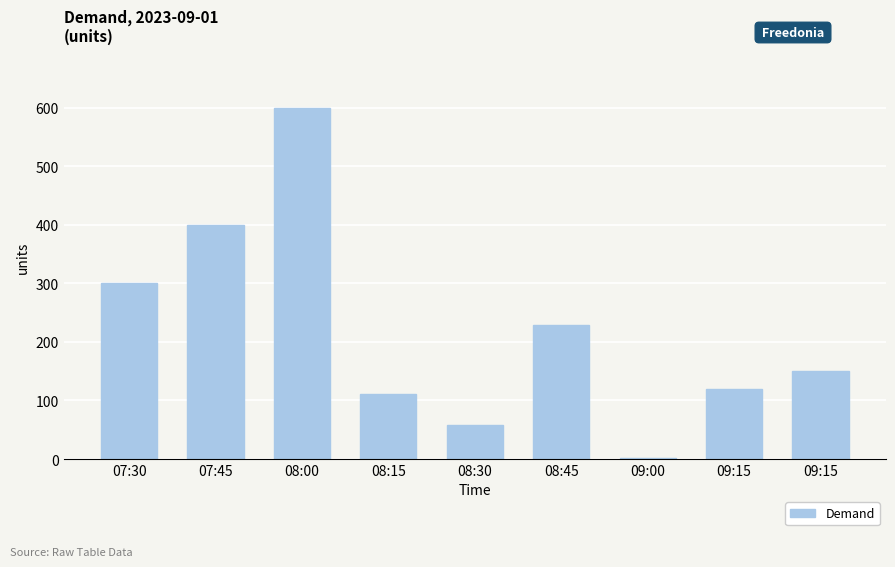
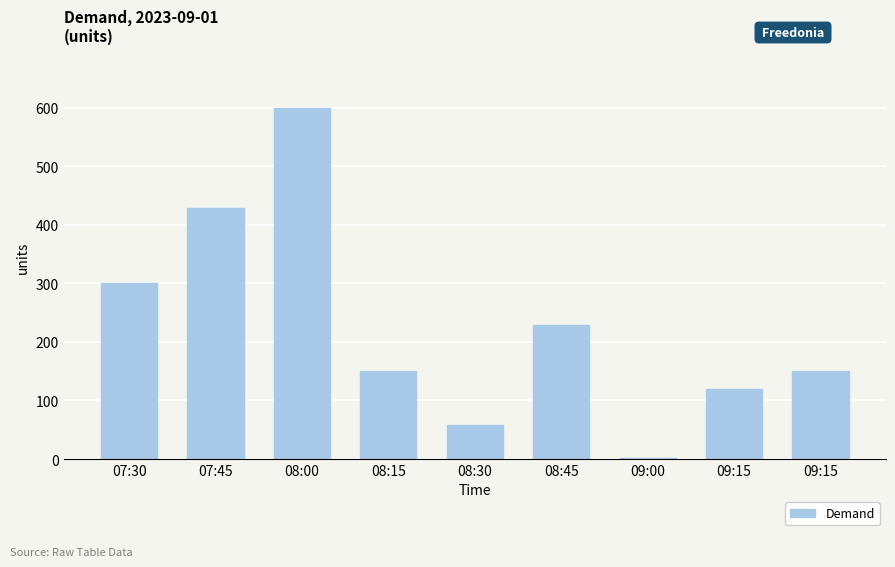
07:45: 400 -> 430
08:15: 110 -> 150
